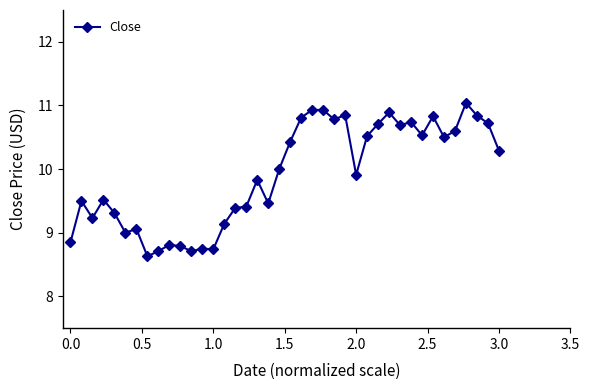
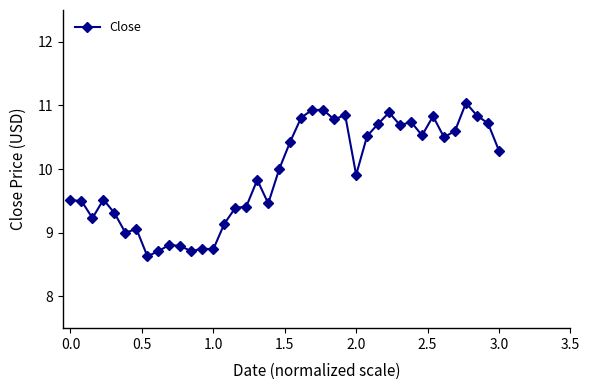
0.0: 8.9 -> 9.5
